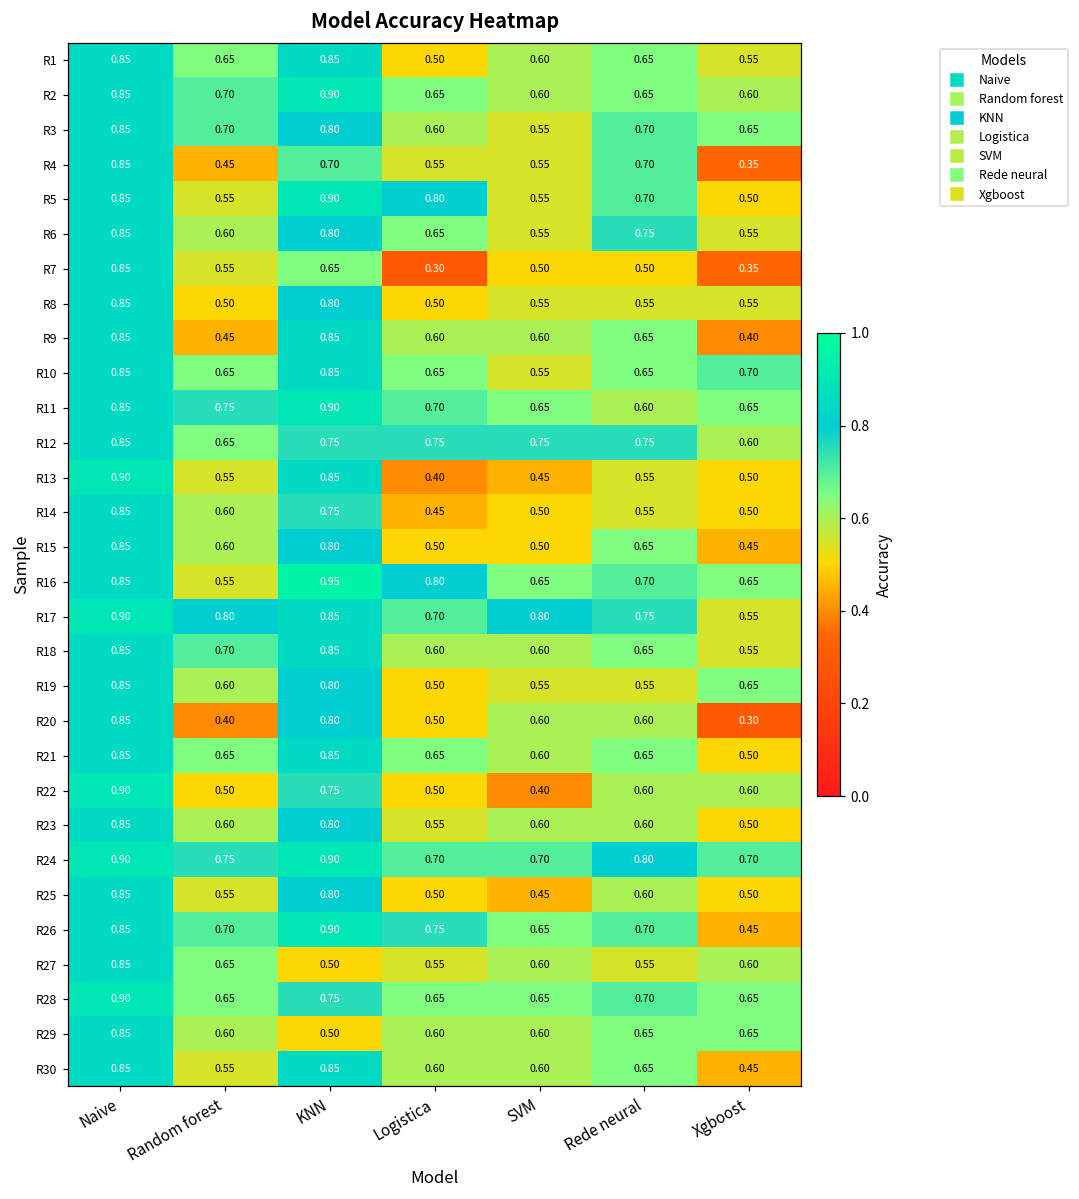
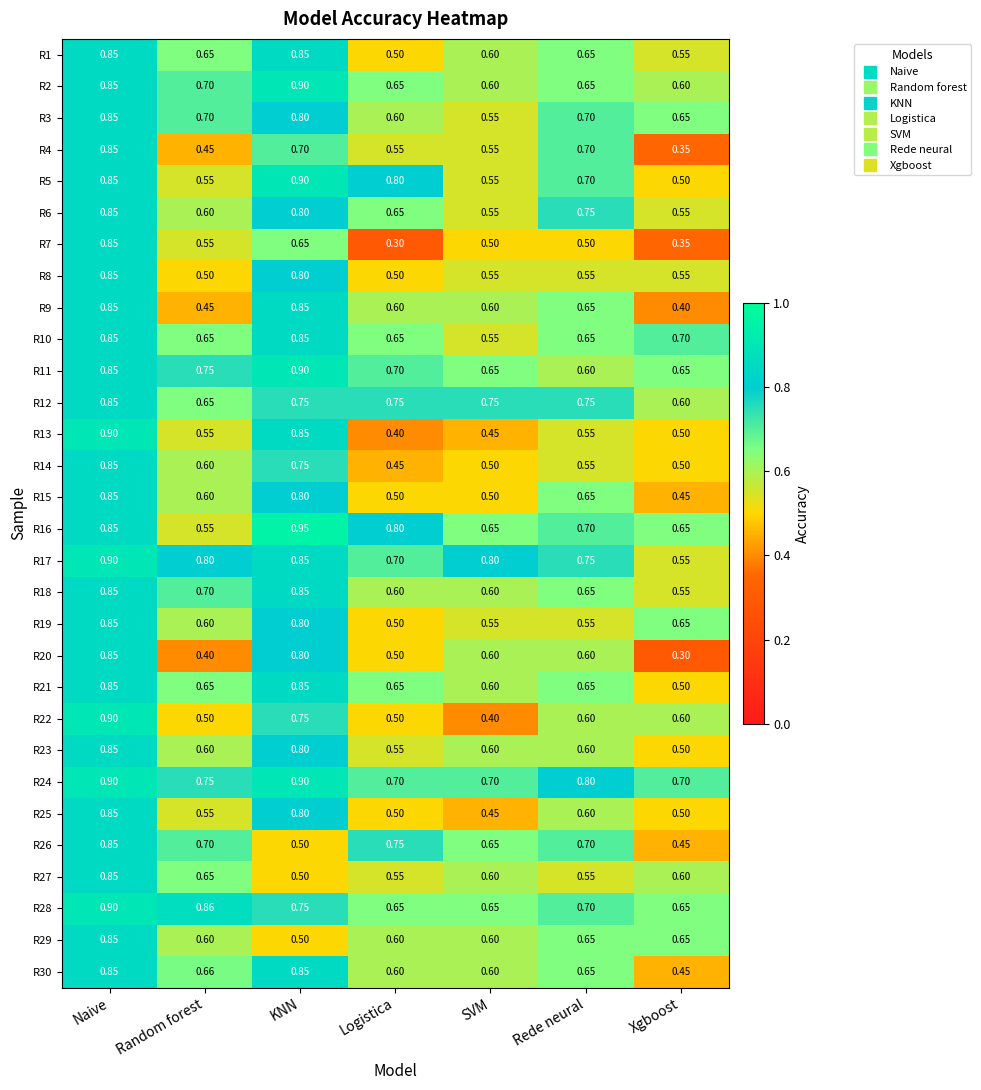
R26, KNN: 0.90 -> 0.50
R28, Random forest: 0.65 -> 0.86
R30, Random forest: 0.55 -> 0.66
